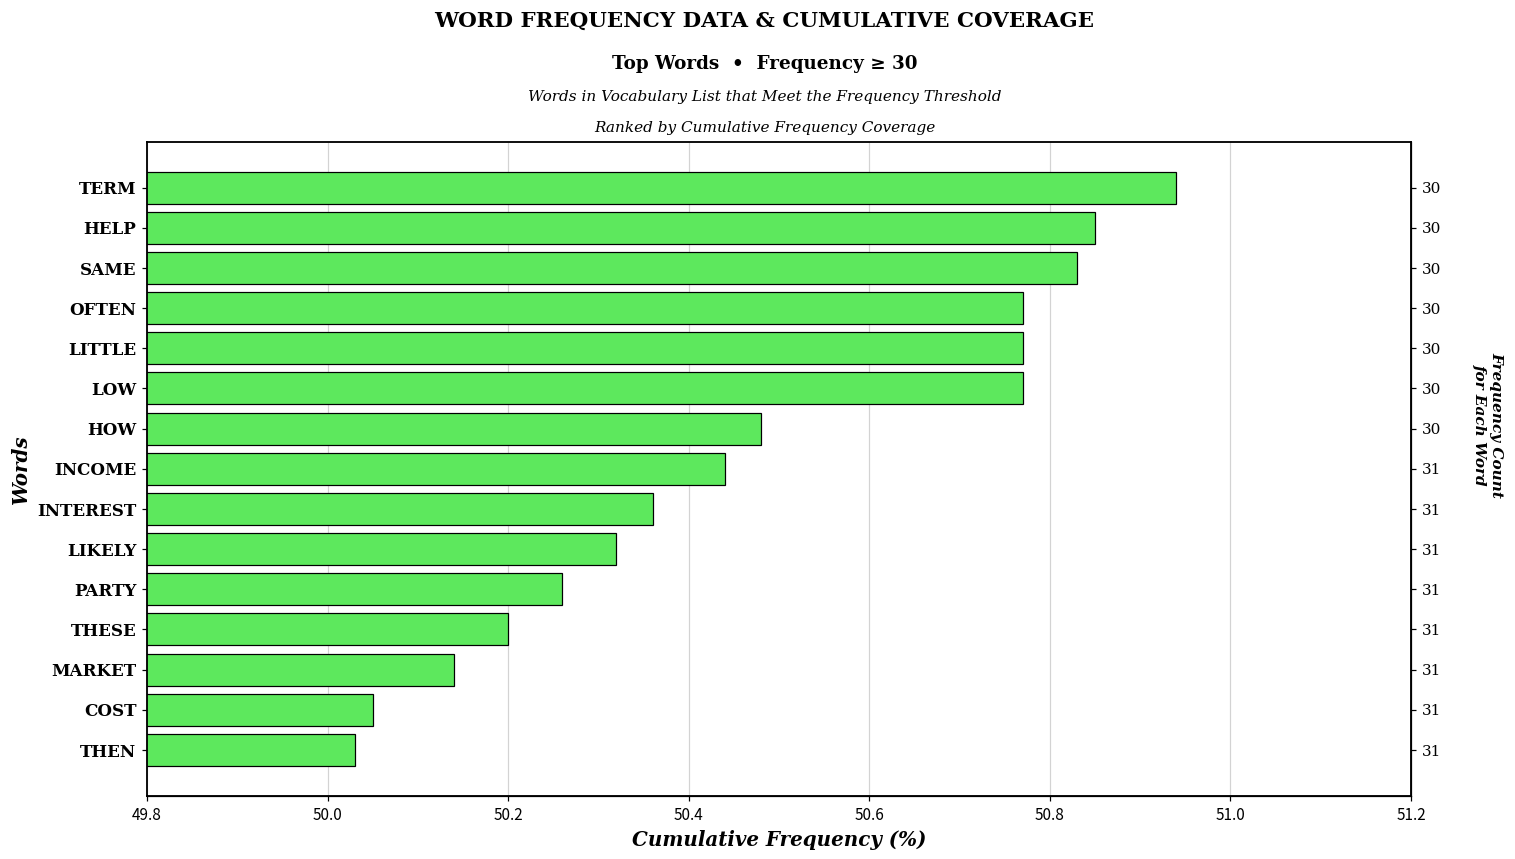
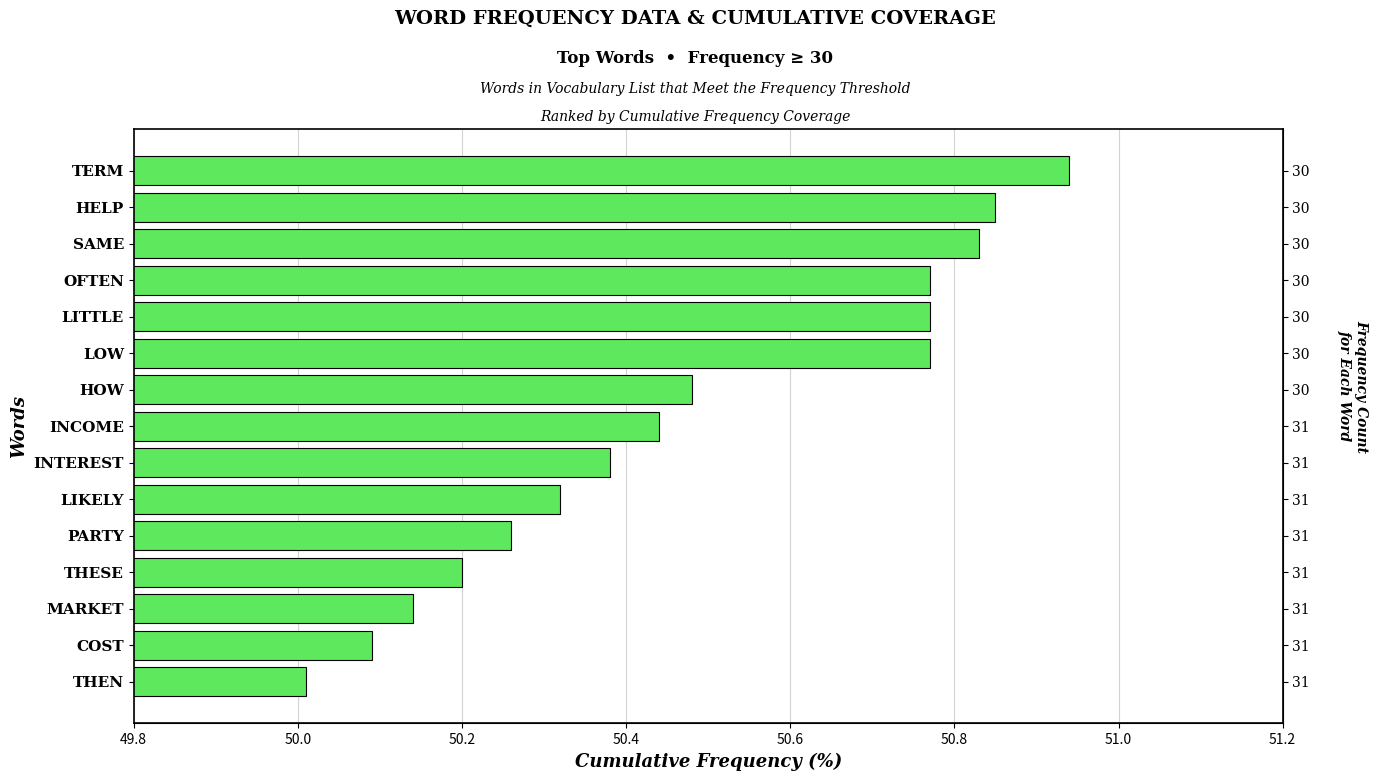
INTEREST: 50.36 -> 50.38
COST: 50.05 -> 50.09
THEN: 50.03 -> 50.01
